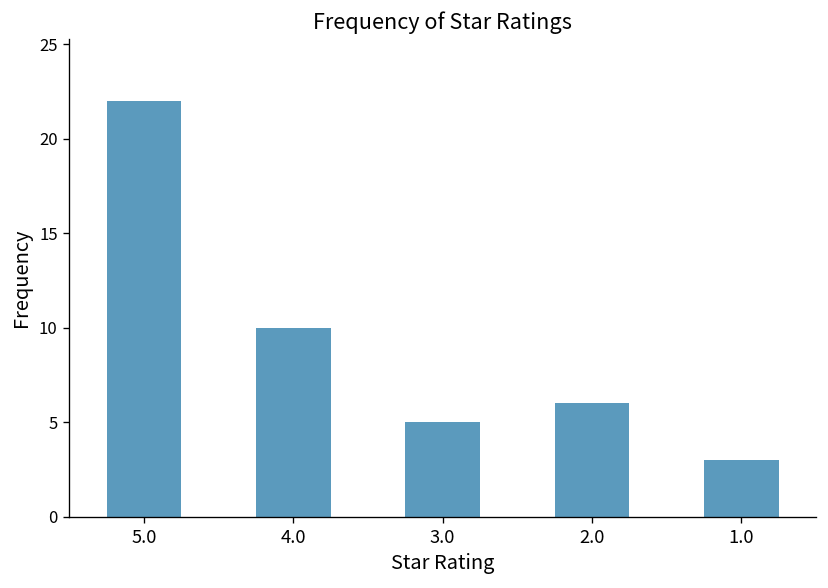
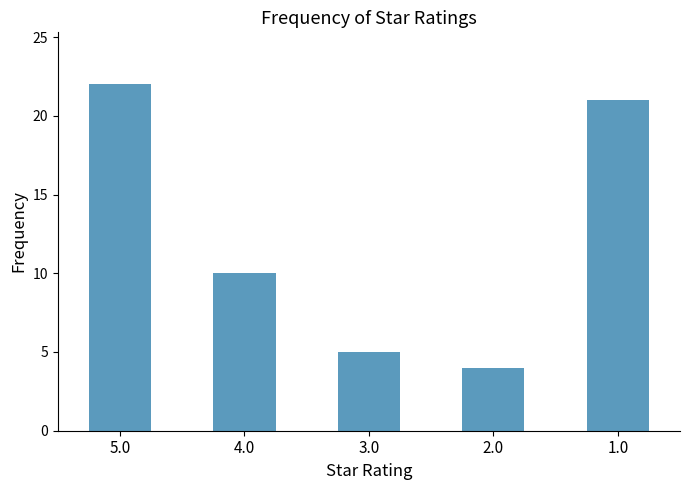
2.0: 6 -> 4
1.0: 3 -> 21
